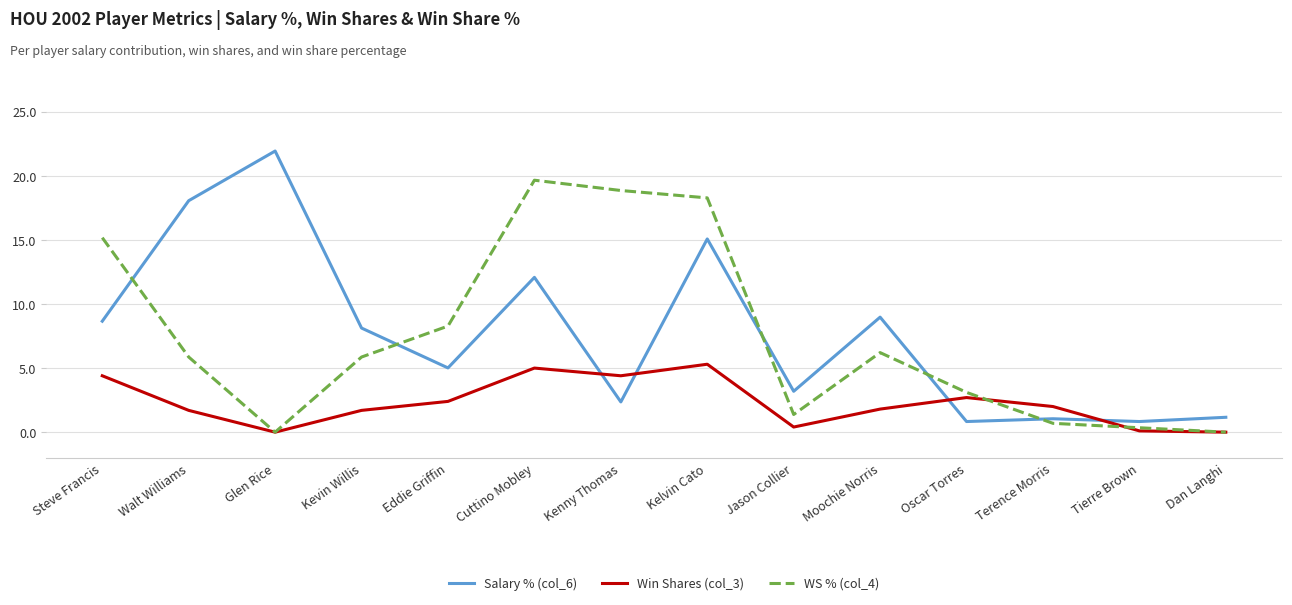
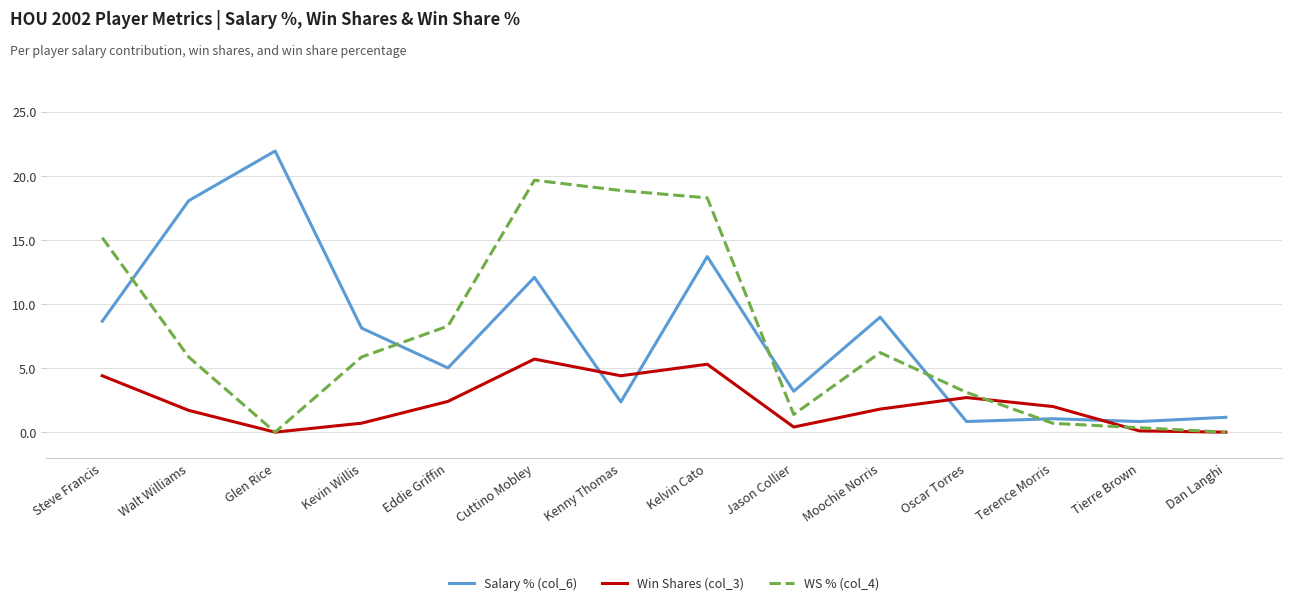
Win Shares (col_3), Kevin Willis: 1.7 -> 0.7
Win Shares (col_3), Cuttino Mobley: 5.0 -> 5.7
Salary % (col_6), Kelvin Cato: 15.1 -> 13.7
